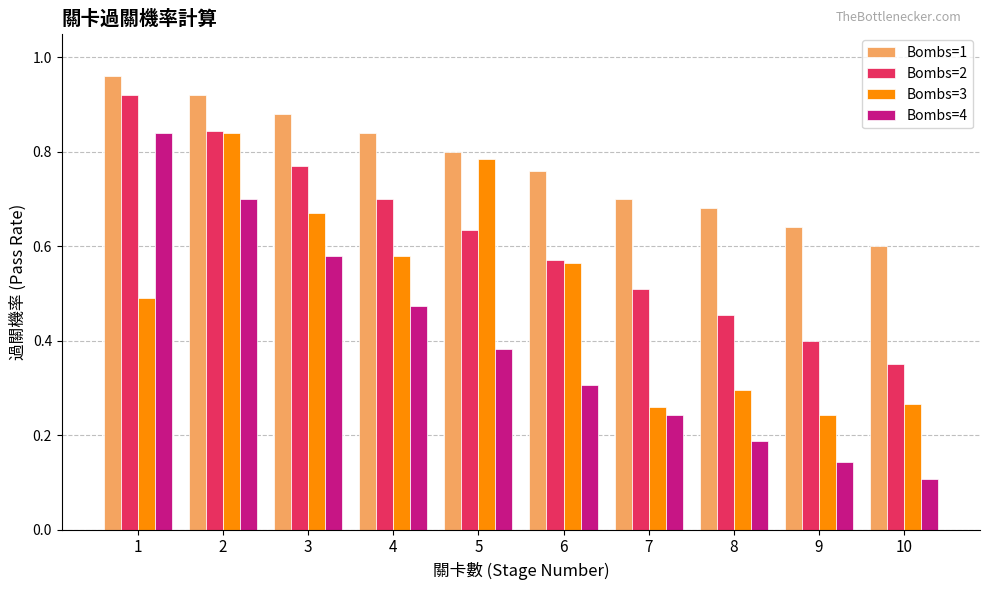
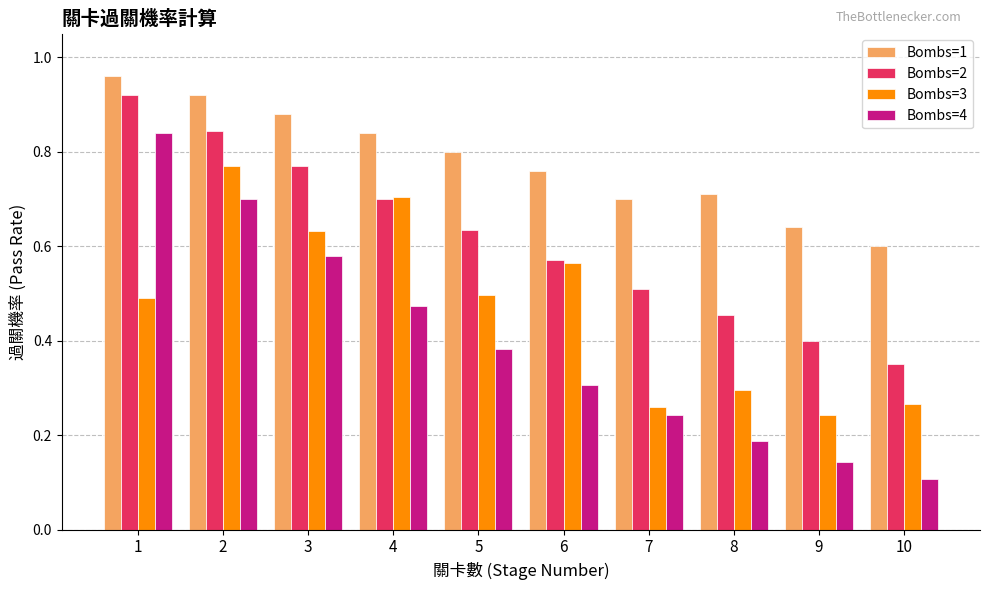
Bombs=3, 2: 0.84 -> 0.77
Bombs=3, 3: 0.67 -> 0.63
Bombs=3, 4: 0.58 -> 0.70
Bombs=3, 5: 0.78 -> 0.50
Bombs=1, 8: 0.68 -> 0.71
